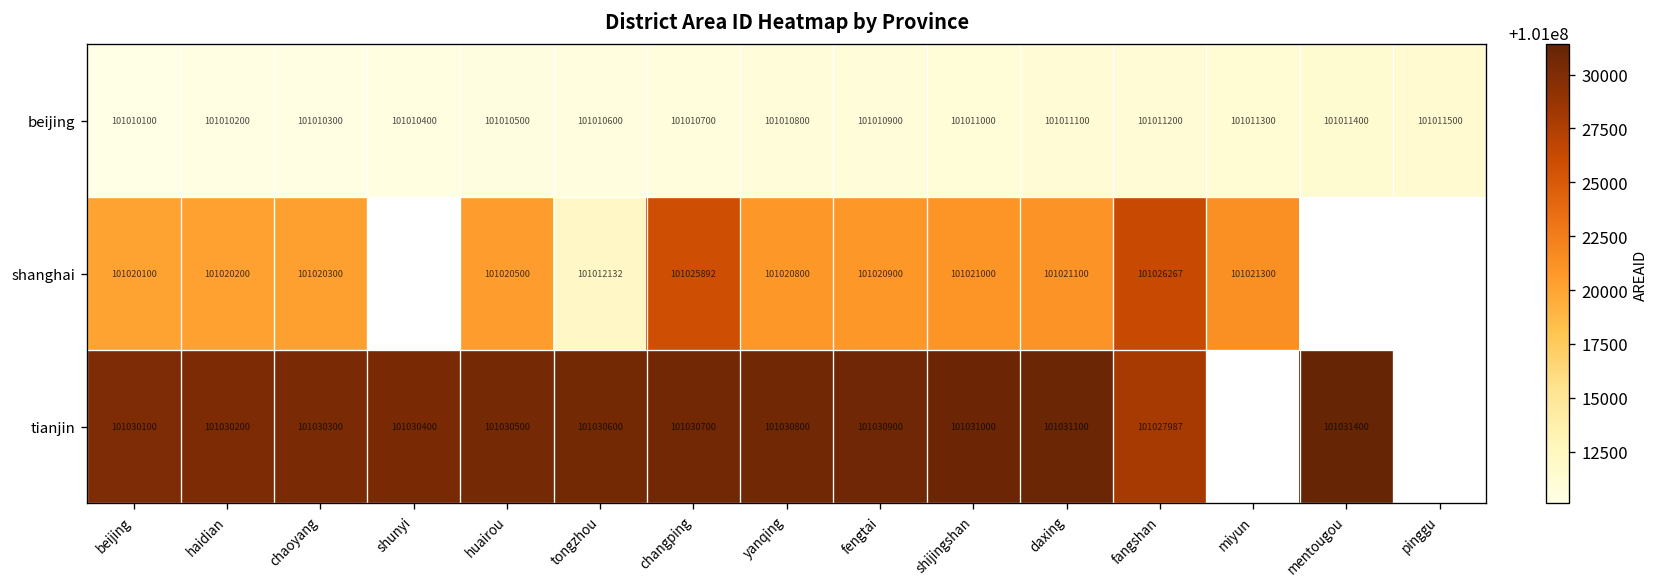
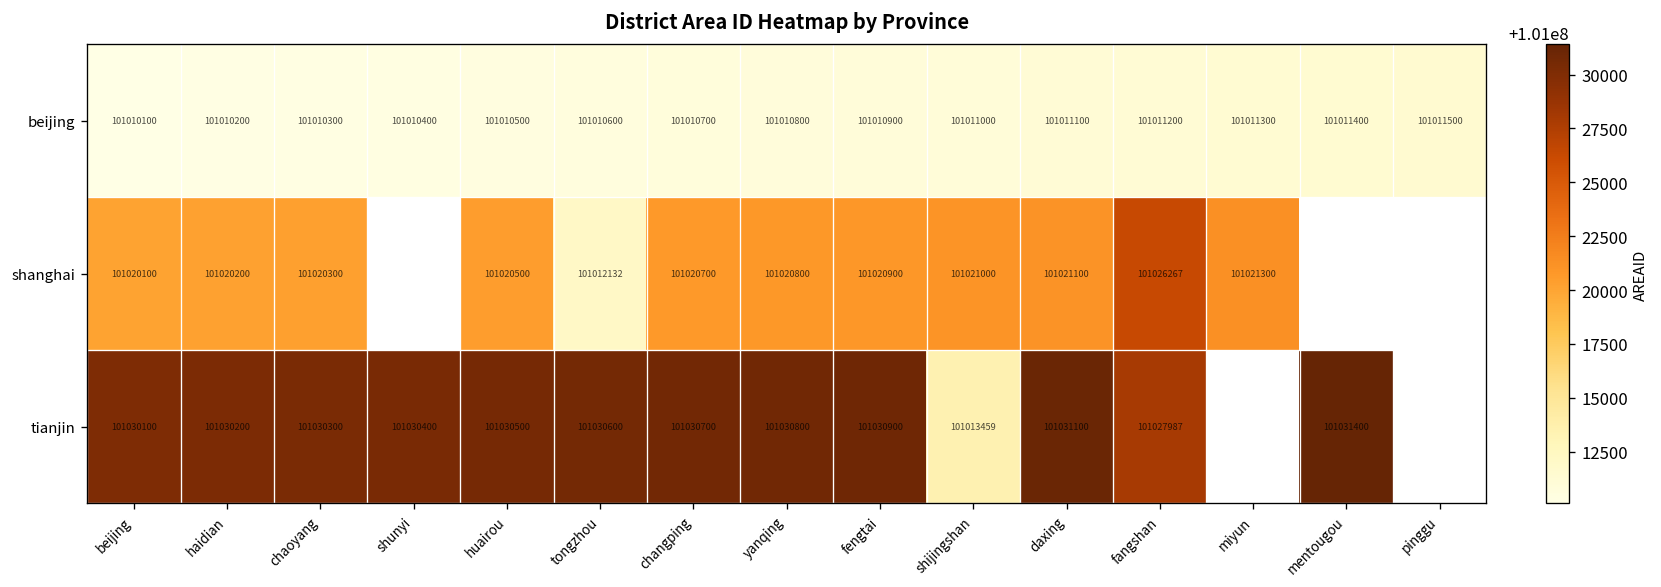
shanghai, changping: 101025892 -> 101020700
tianjin, shijingshan: 101031000 -> 101013459
